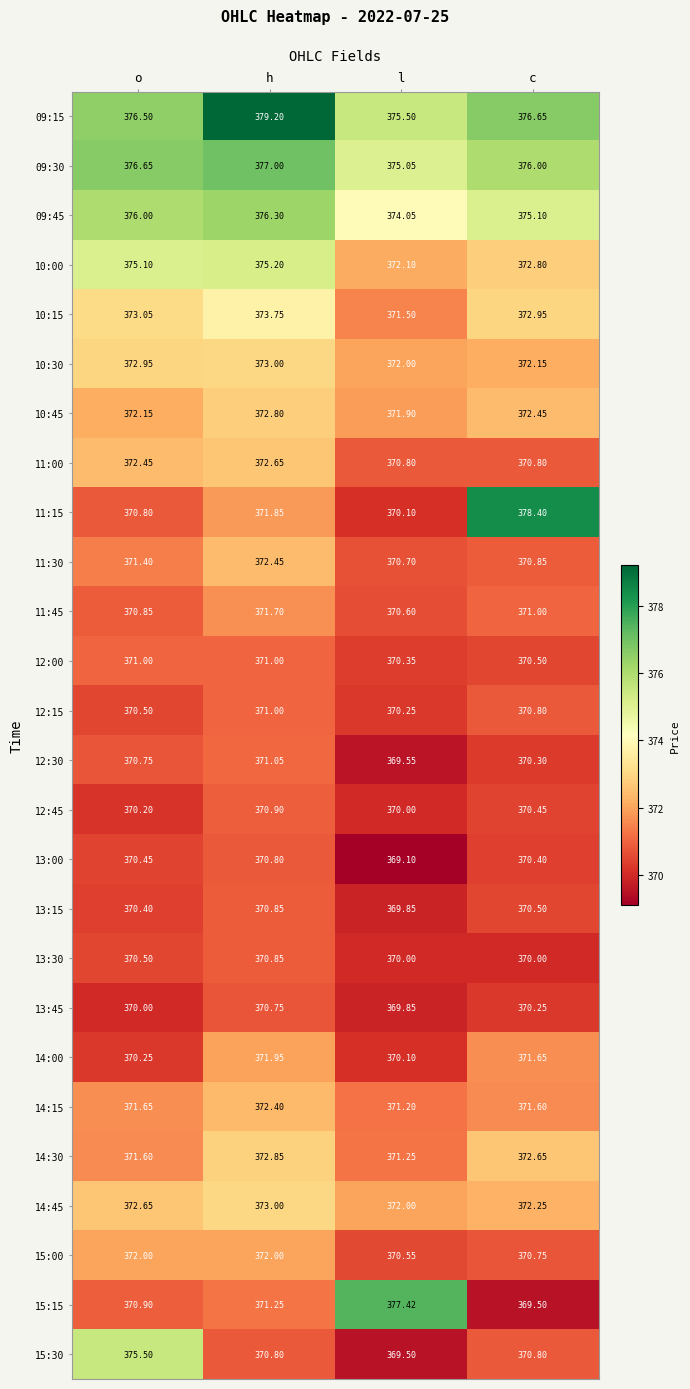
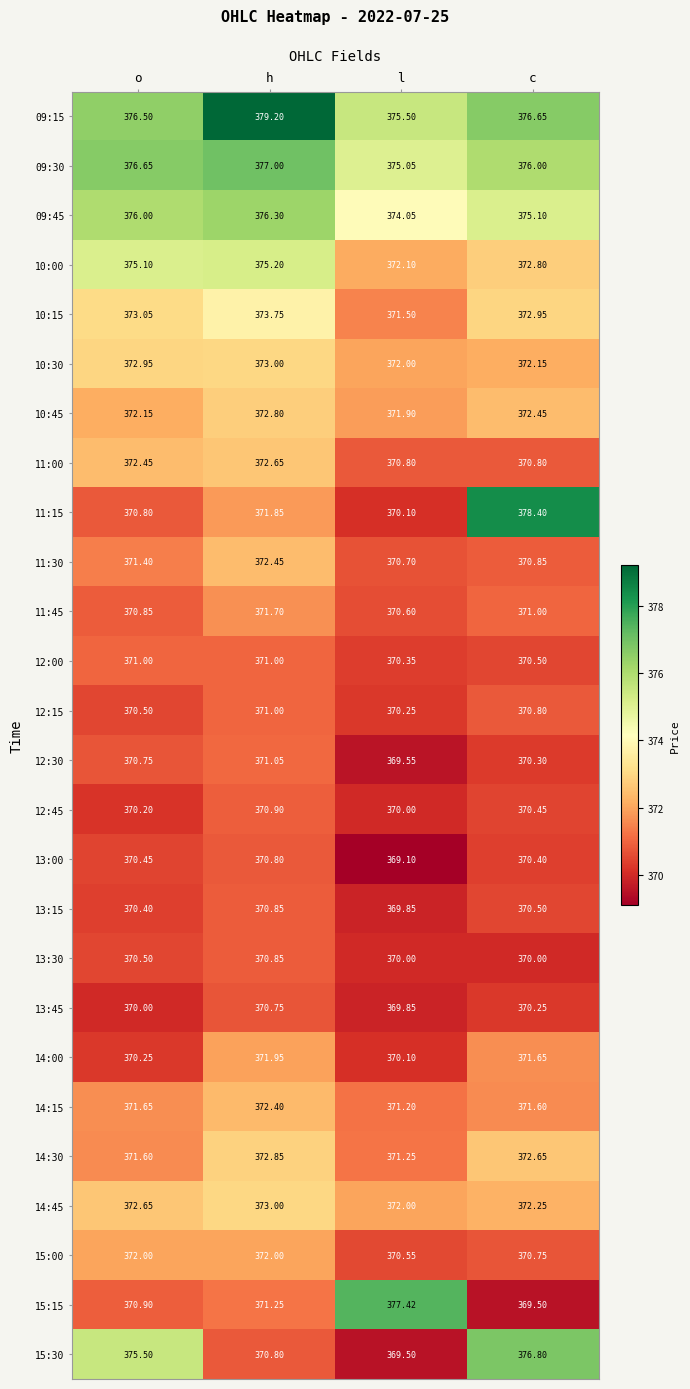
15:30, c: 370.80 -> 376.80
